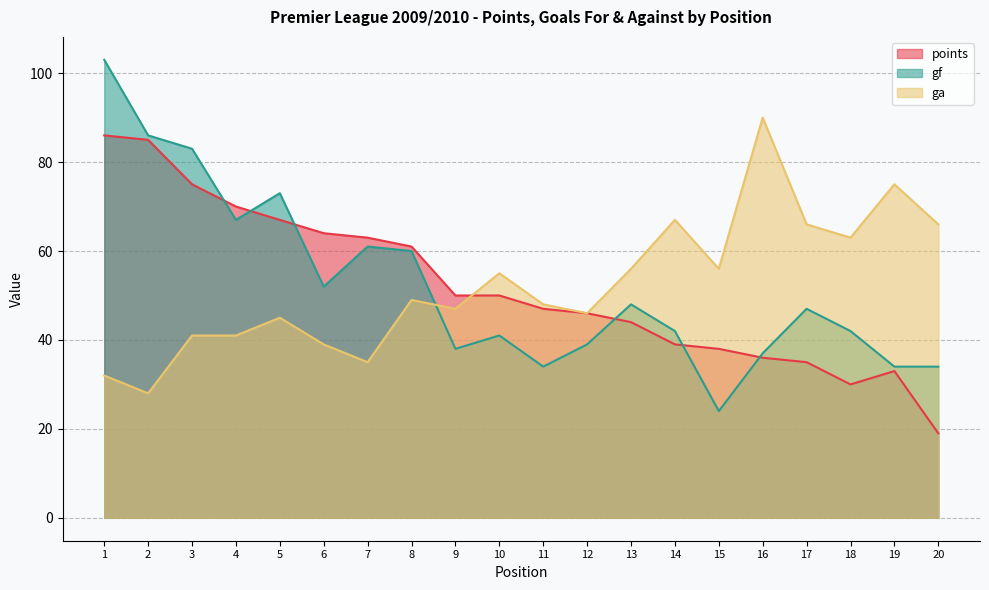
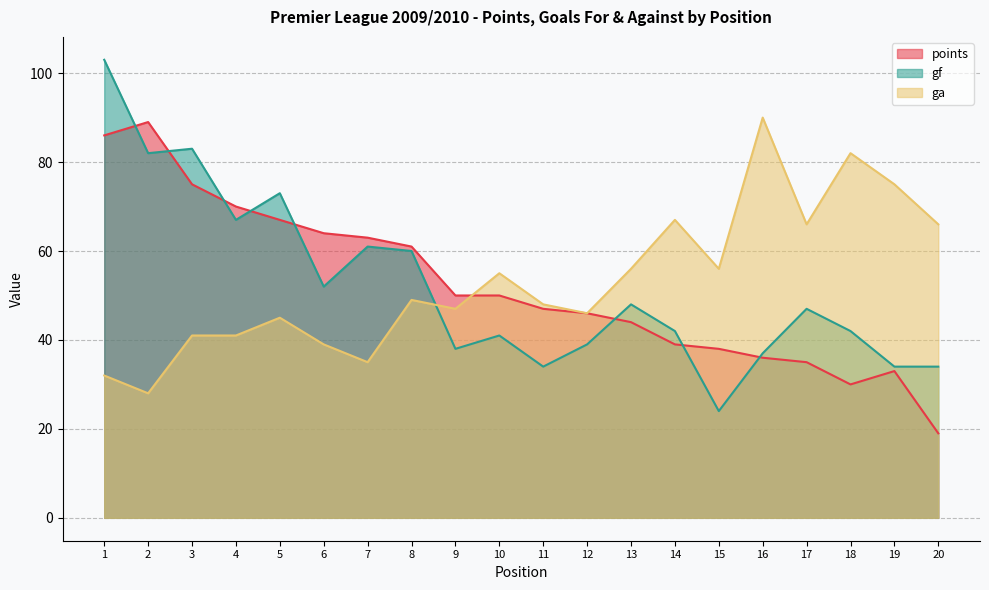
points, 2: 85 -> 89
gf, 2: 86 -> 82
ga, 18: 63 -> 82
